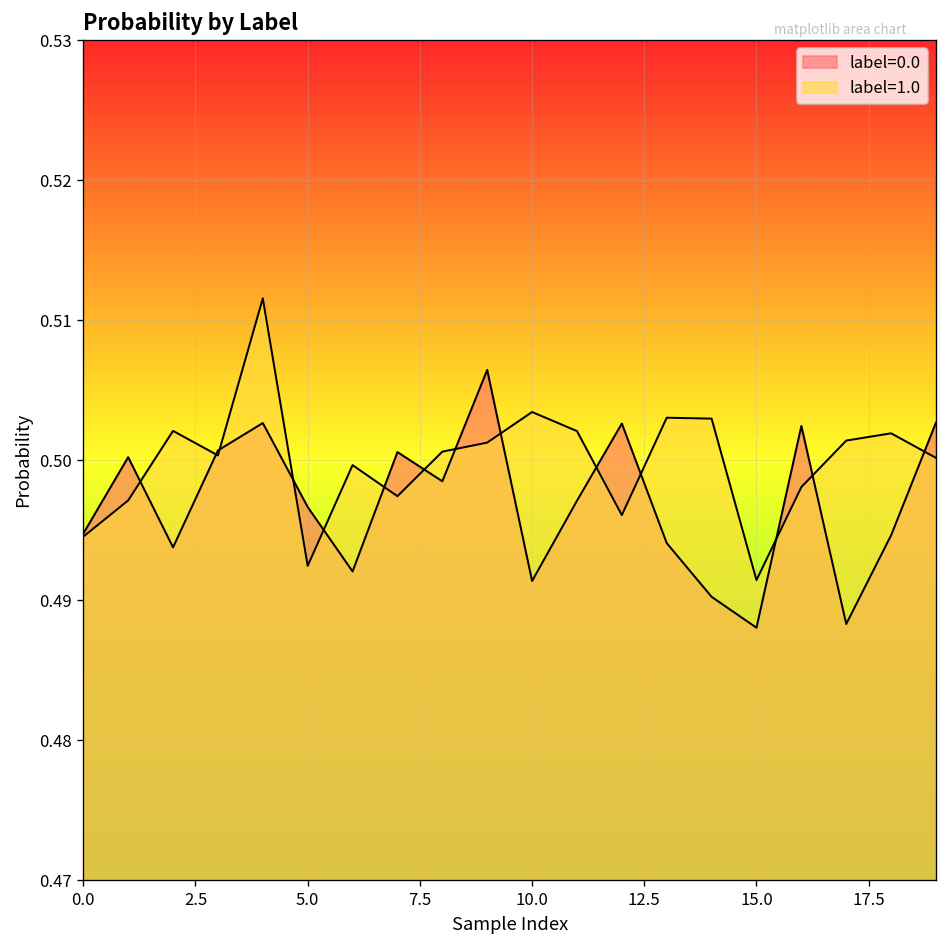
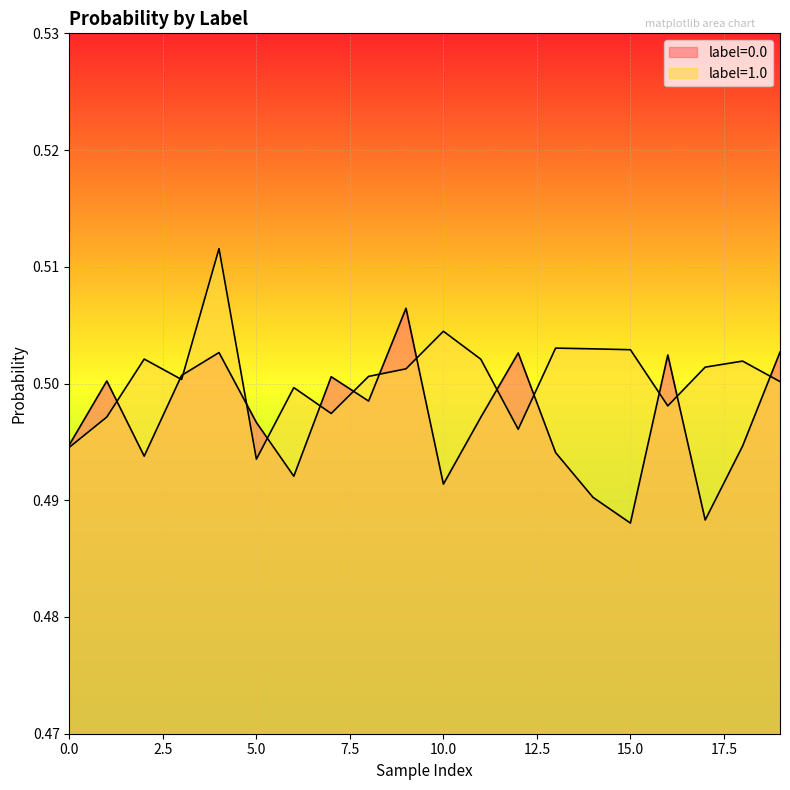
label=1.0, 5.0: 0.4925 -> 0.4935
label=1.0, 10.0: 0.5034 -> 0.5045
label=1.0, 15.0: 0.4914 -> 0.5029
